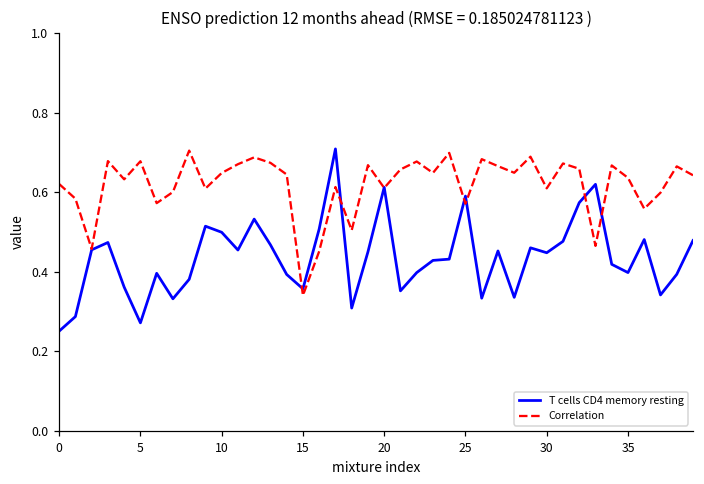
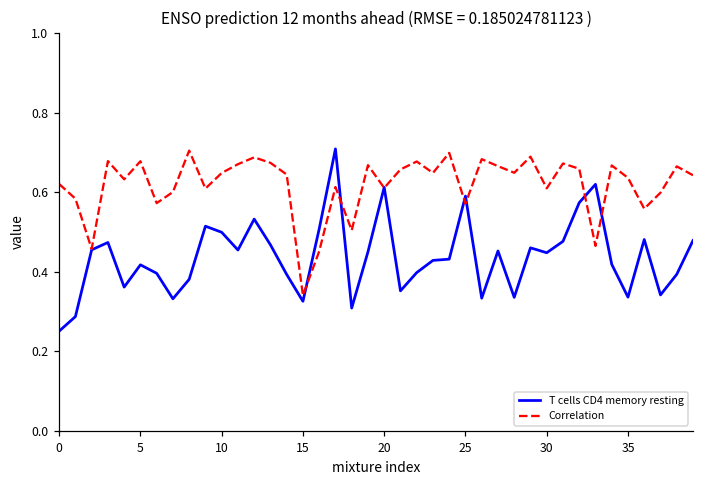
T cells CD4 memory resting, 5: 0.27 -> 0.42
T cells CD4 memory resting, 15: 0.36 -> 0.33
T cells CD4 memory resting, 35: 0.40 -> 0.34
